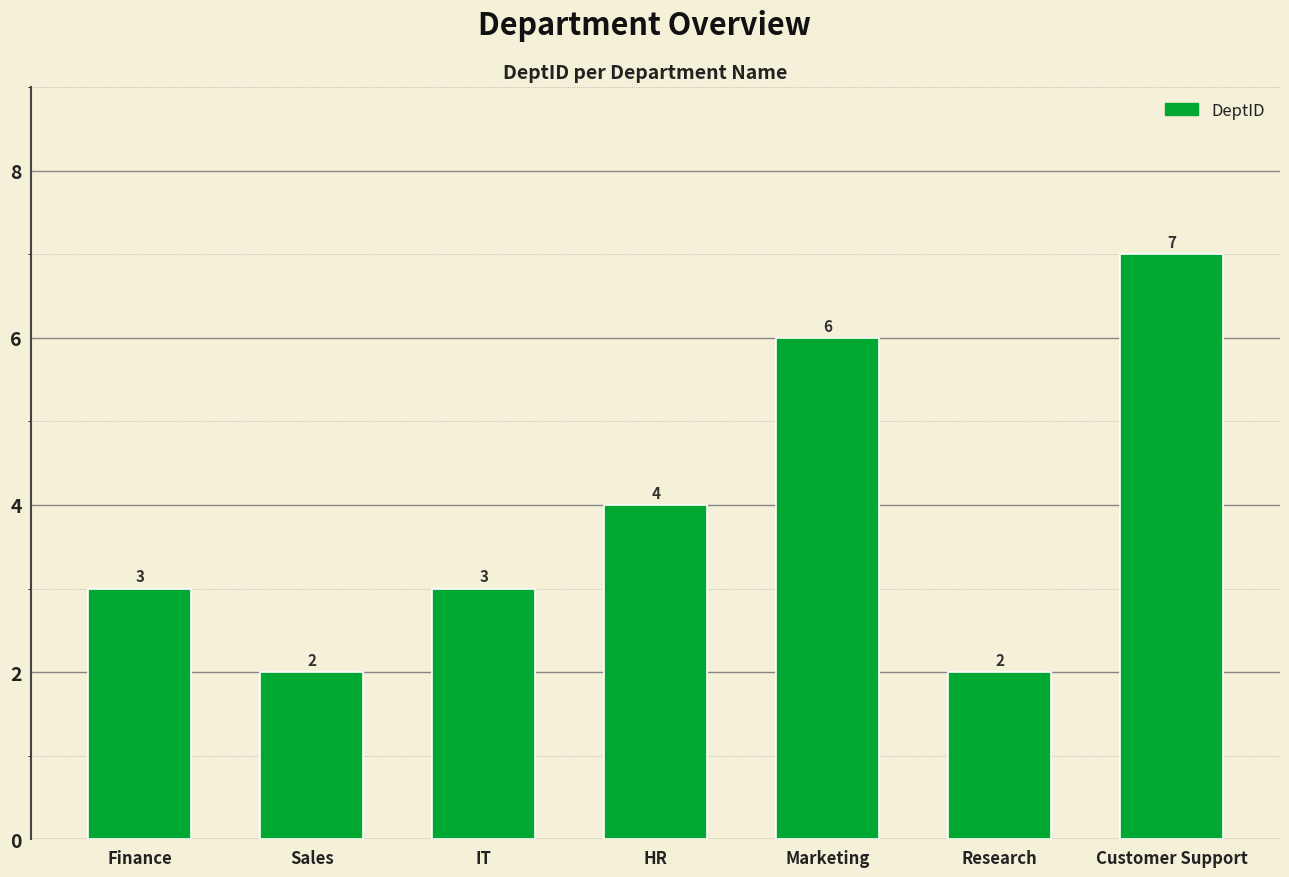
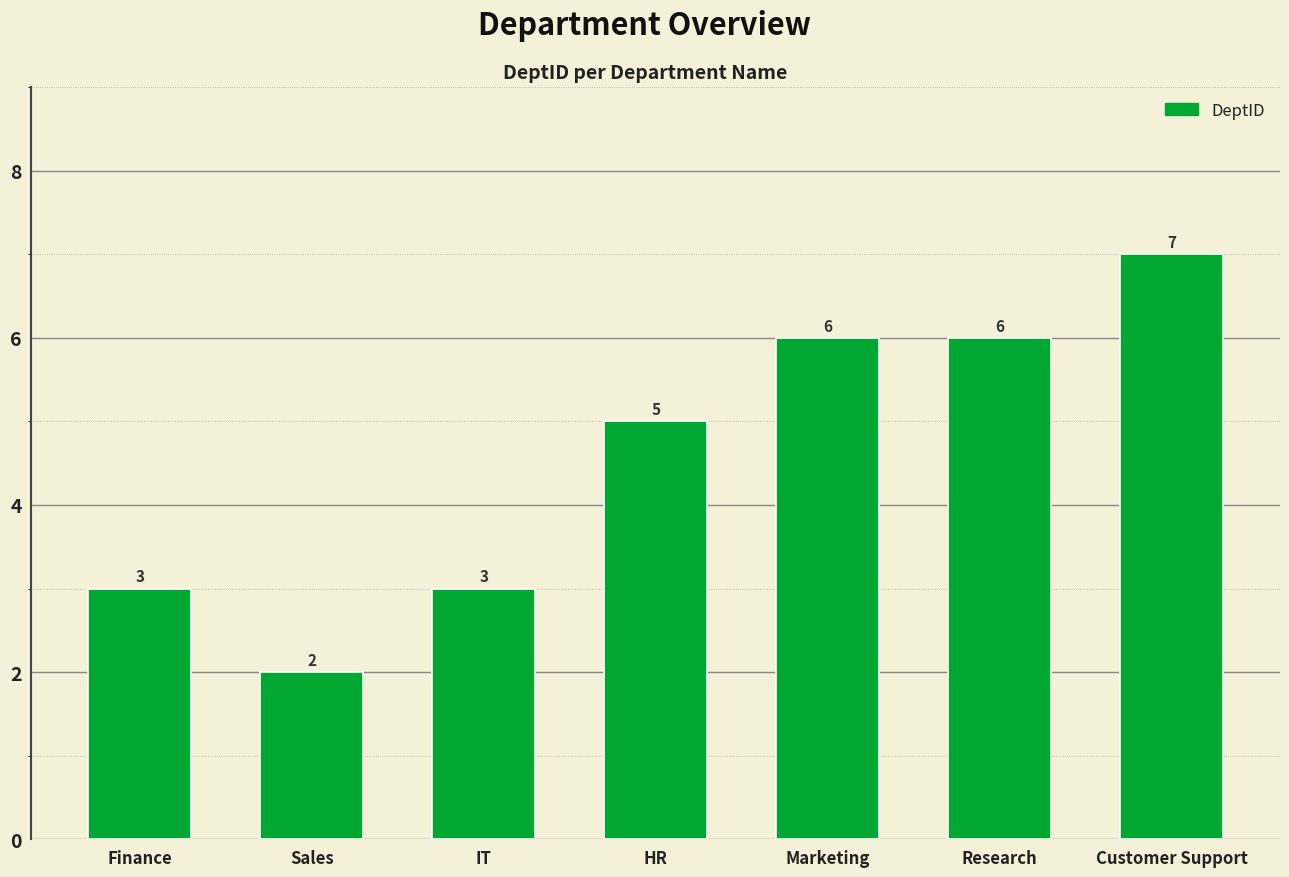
HR: 4 -> 5
Research: 2 -> 6
